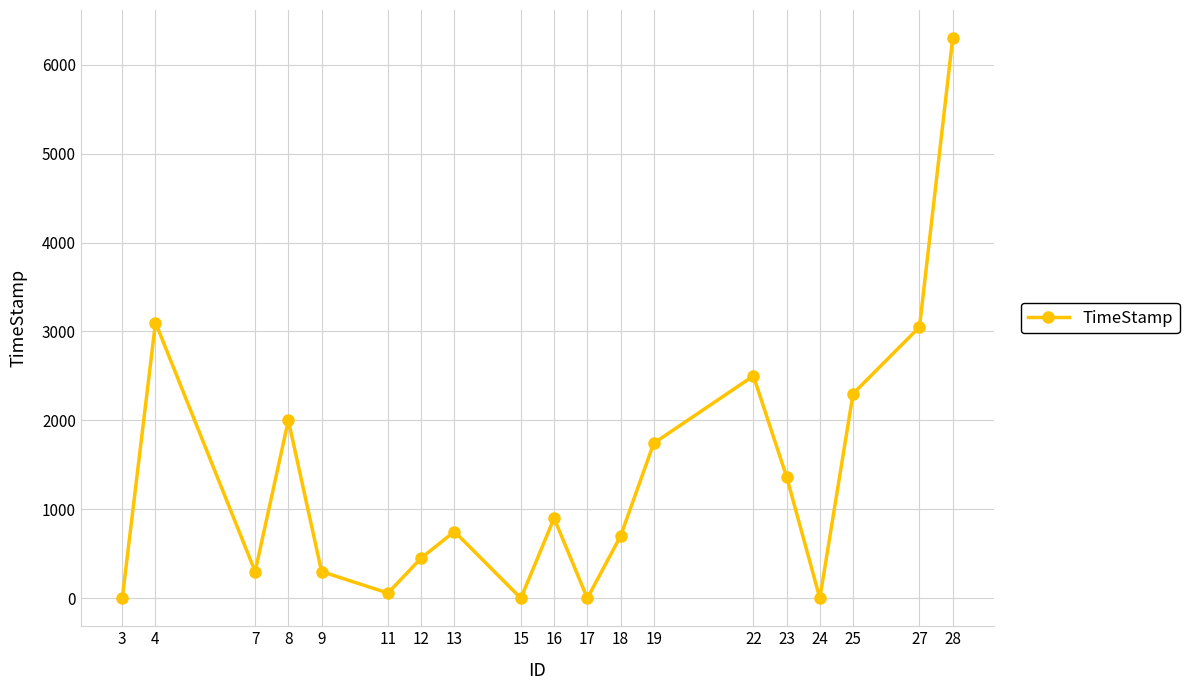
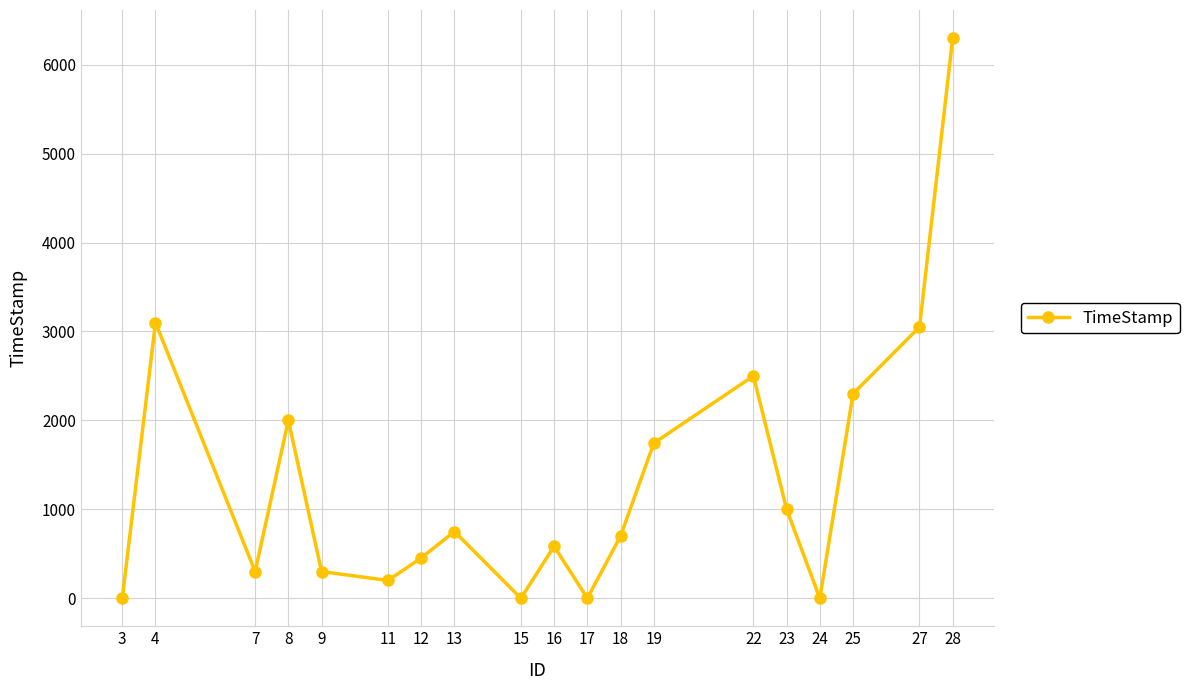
11: 100 -> 200
16: 900 -> 600
23: 1400 -> 1000
